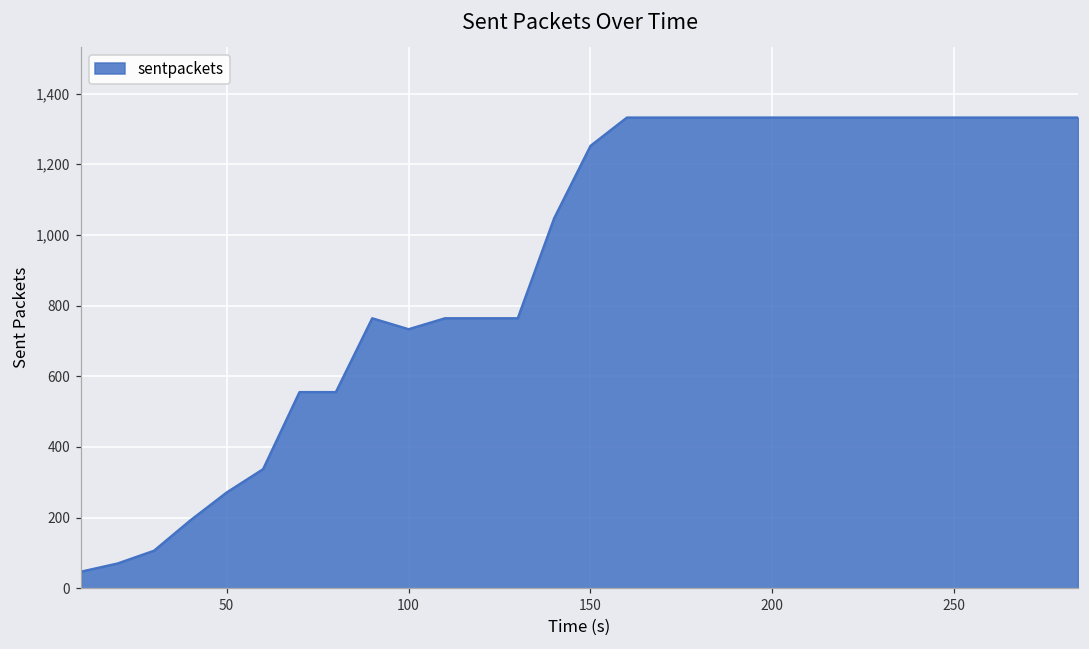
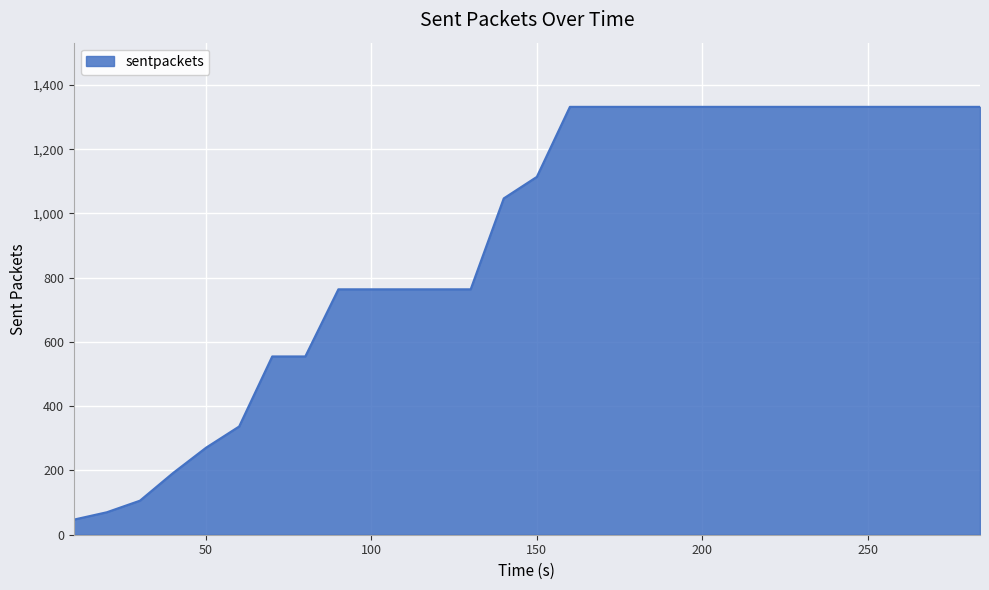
100: 730 -> 760
150: 1,250 -> 1,110
